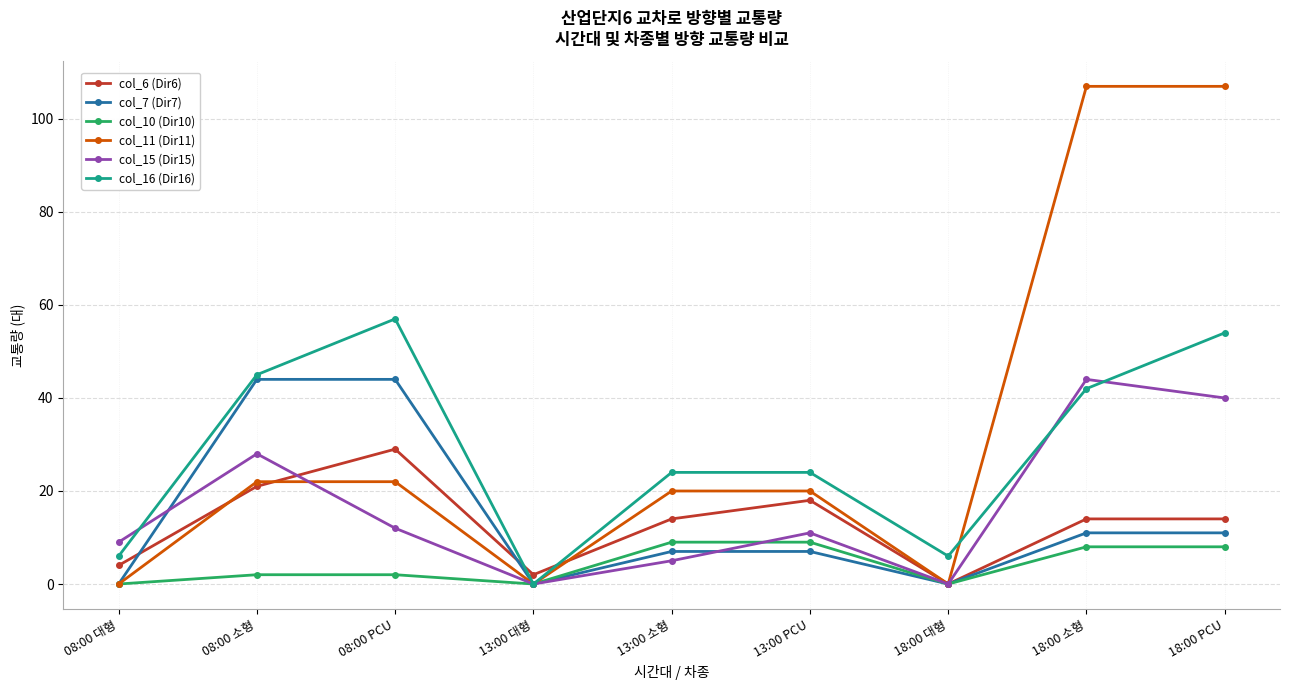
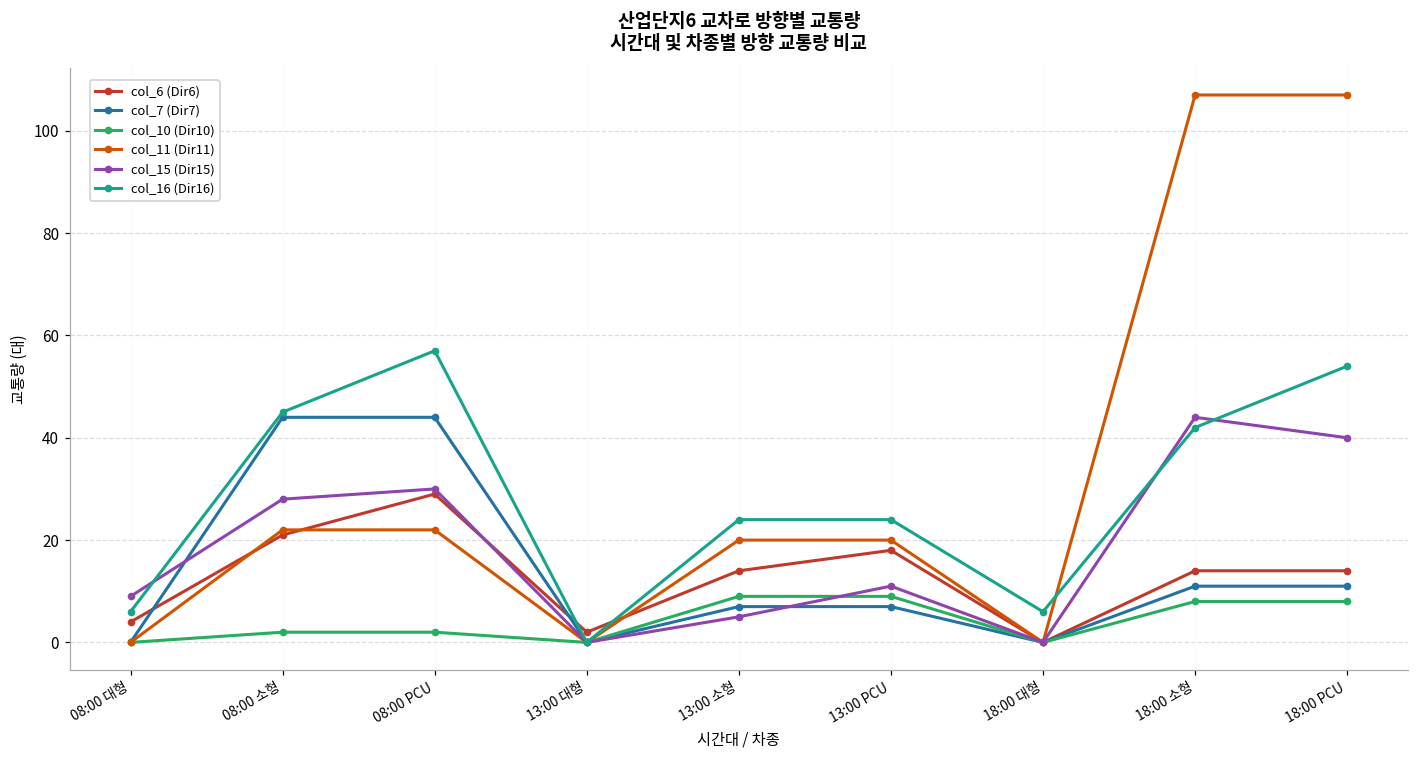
col_15 (Dir15), 08:00 PCU: 12 -> 30
